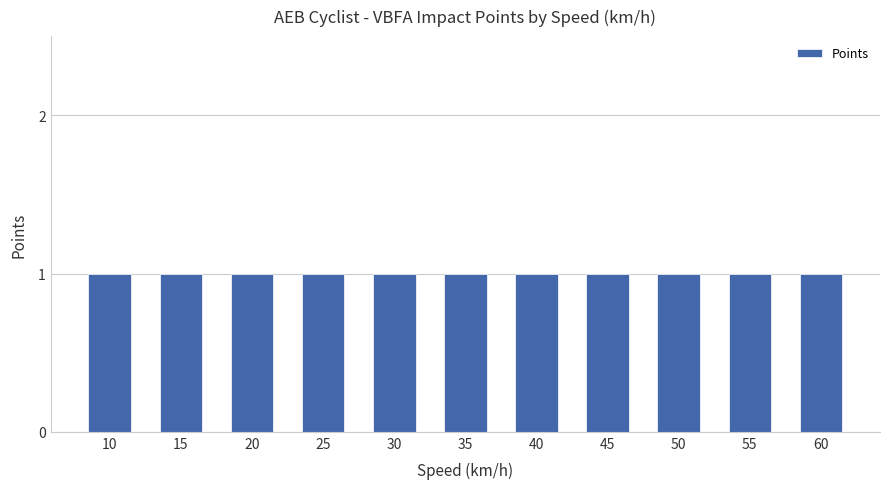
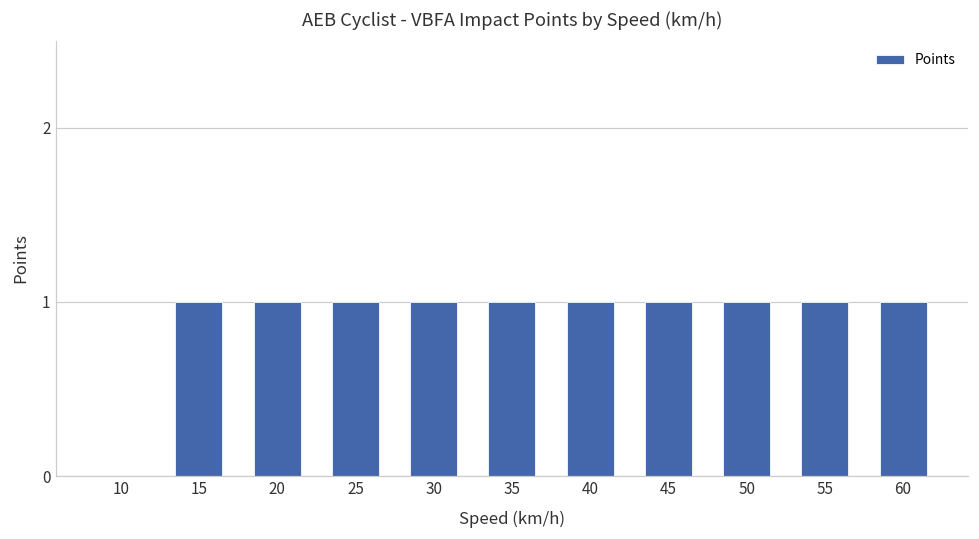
10: 1 -> 0
